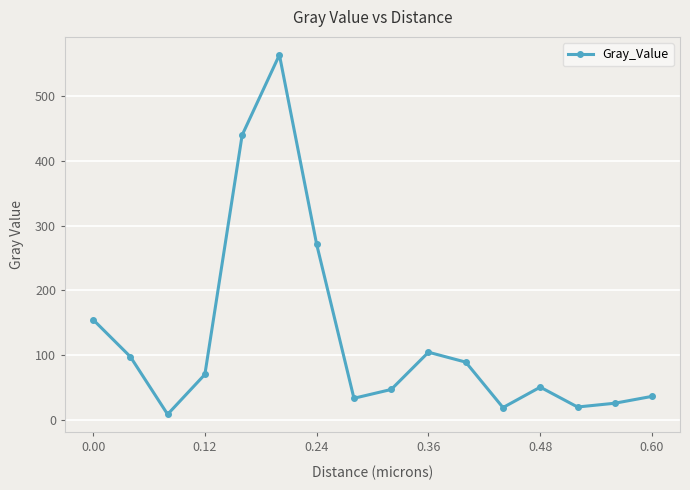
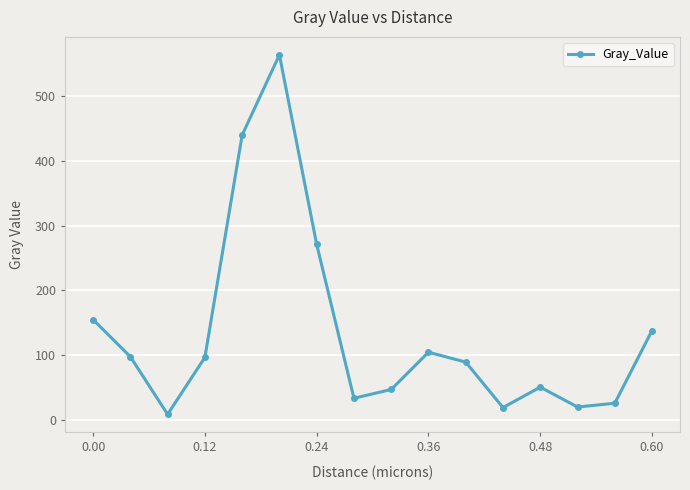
0.12: 70 -> 100
0.60: 40 -> 140
